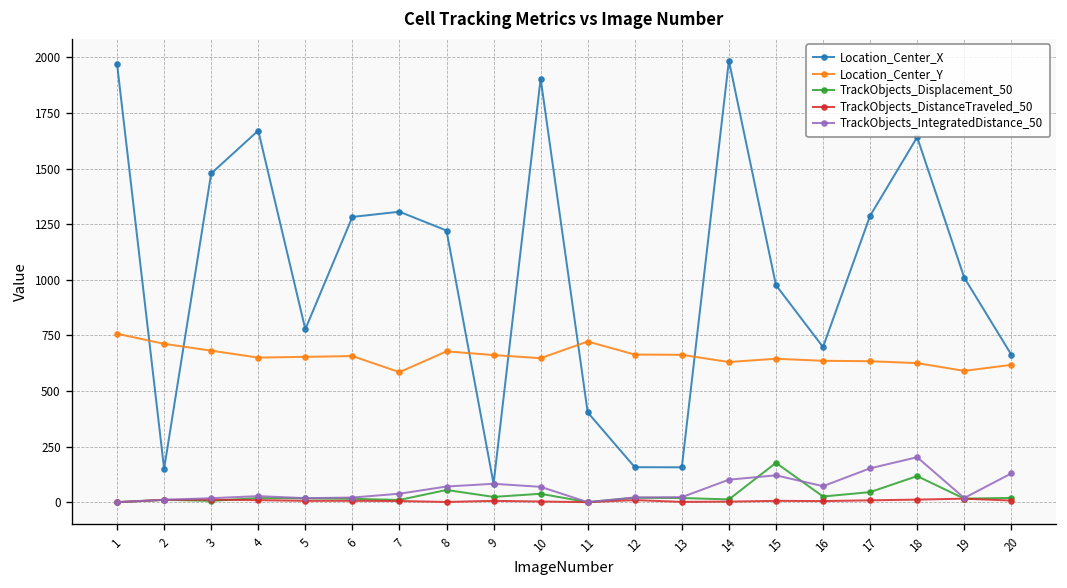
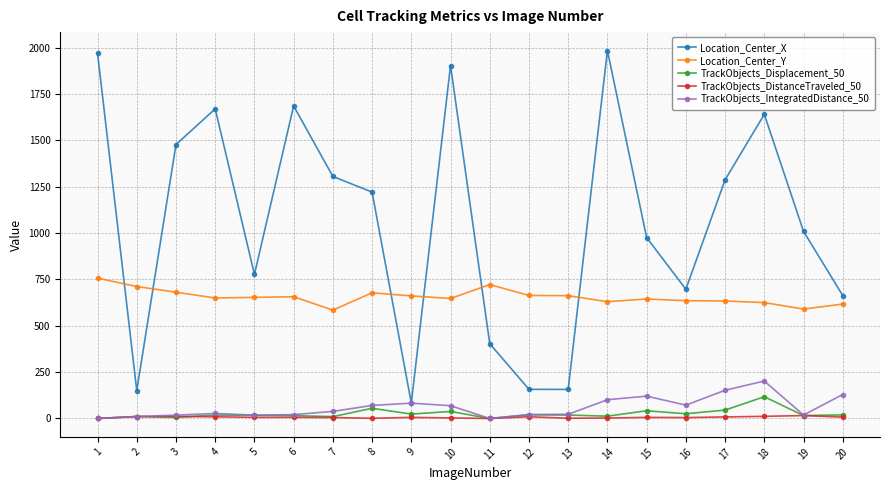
Location_Center_X, 6: 1280 -> 1690
TrackObjects_Displacement_50, 15: 180 -> 40
